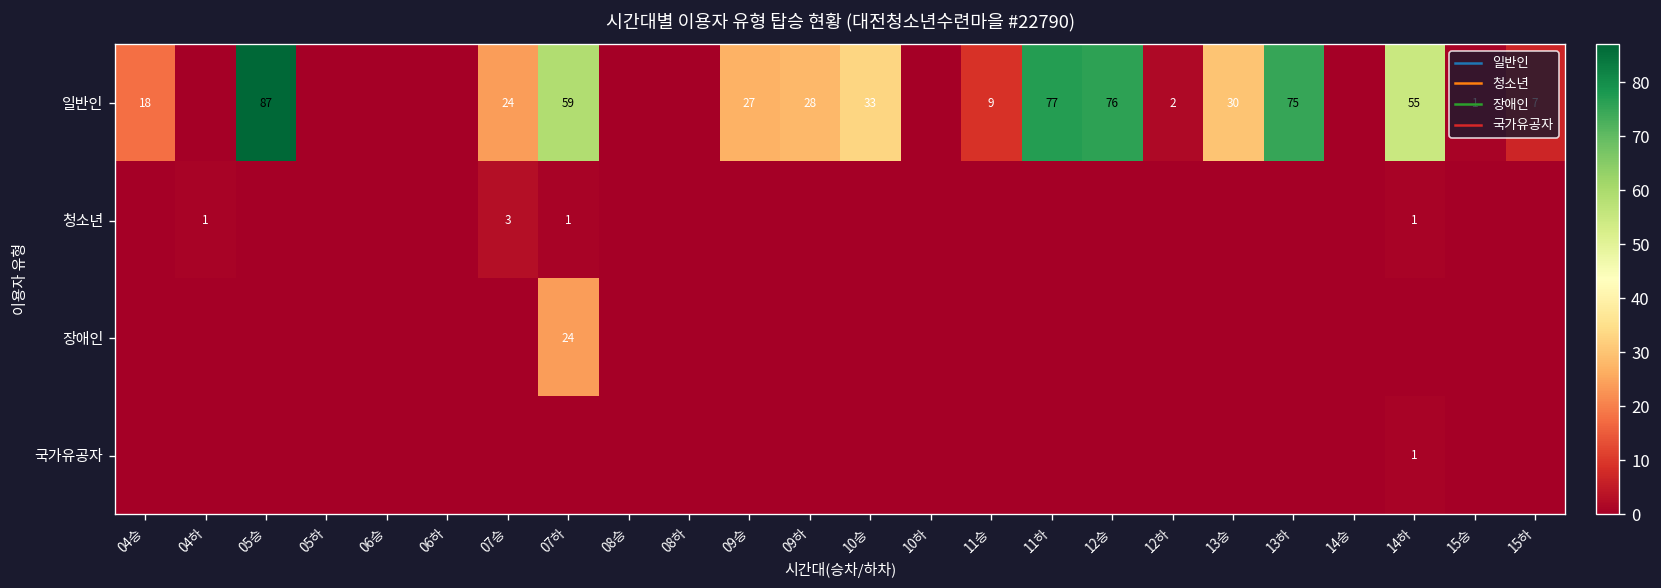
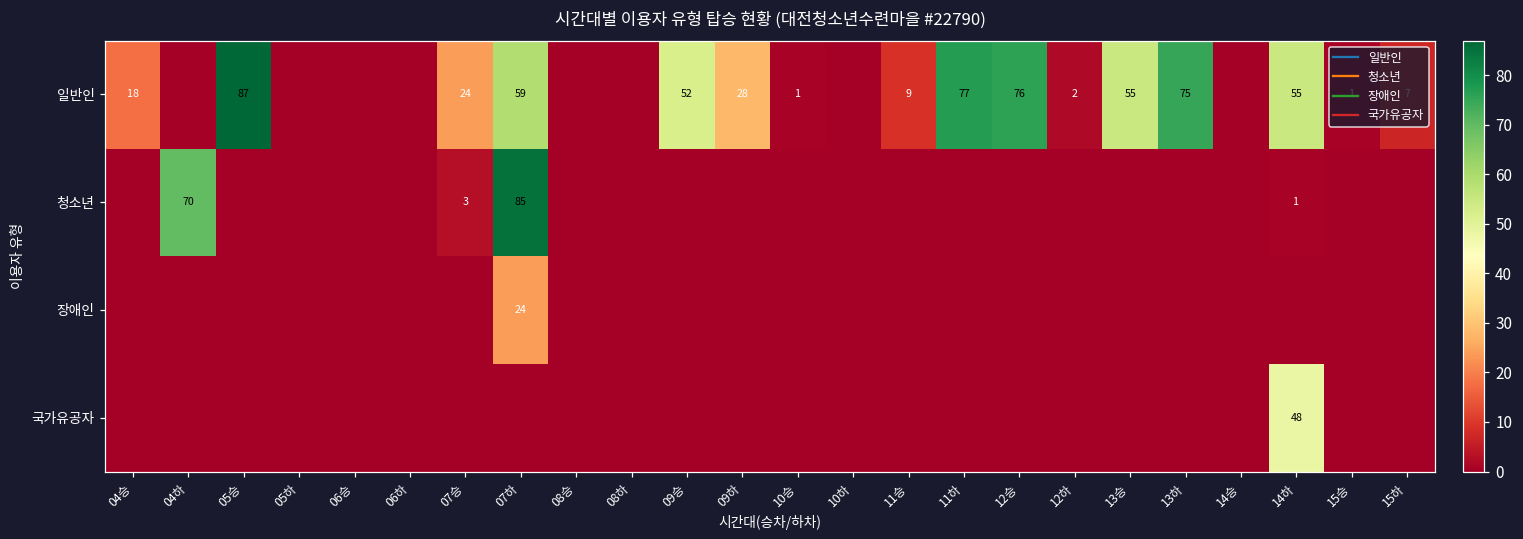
일반인, 09승: 27 -> 52
일반인, 10승: 33 -> 1
일반인, 13승: 30 -> 55
청소년, 04하: 1 -> 70
청소년, 07하: 1 -> 85
국가유공자, 14하: 1 -> 48
